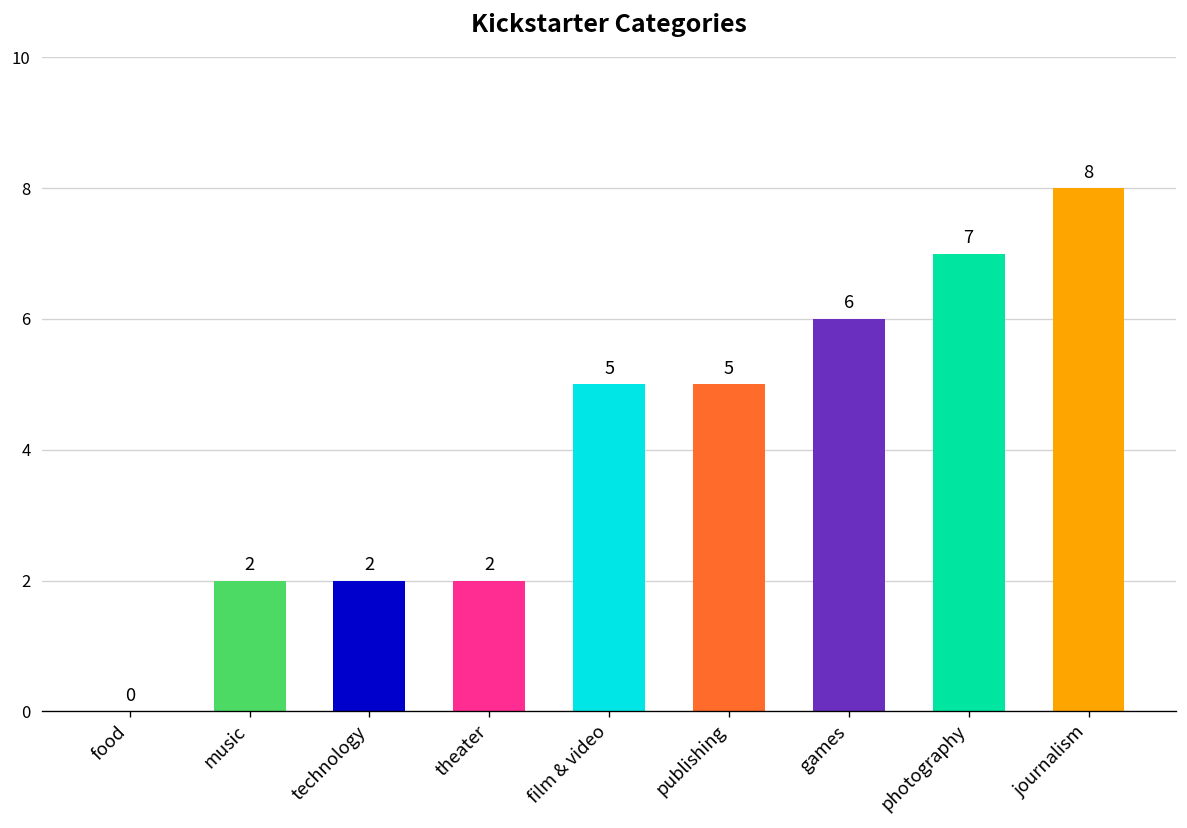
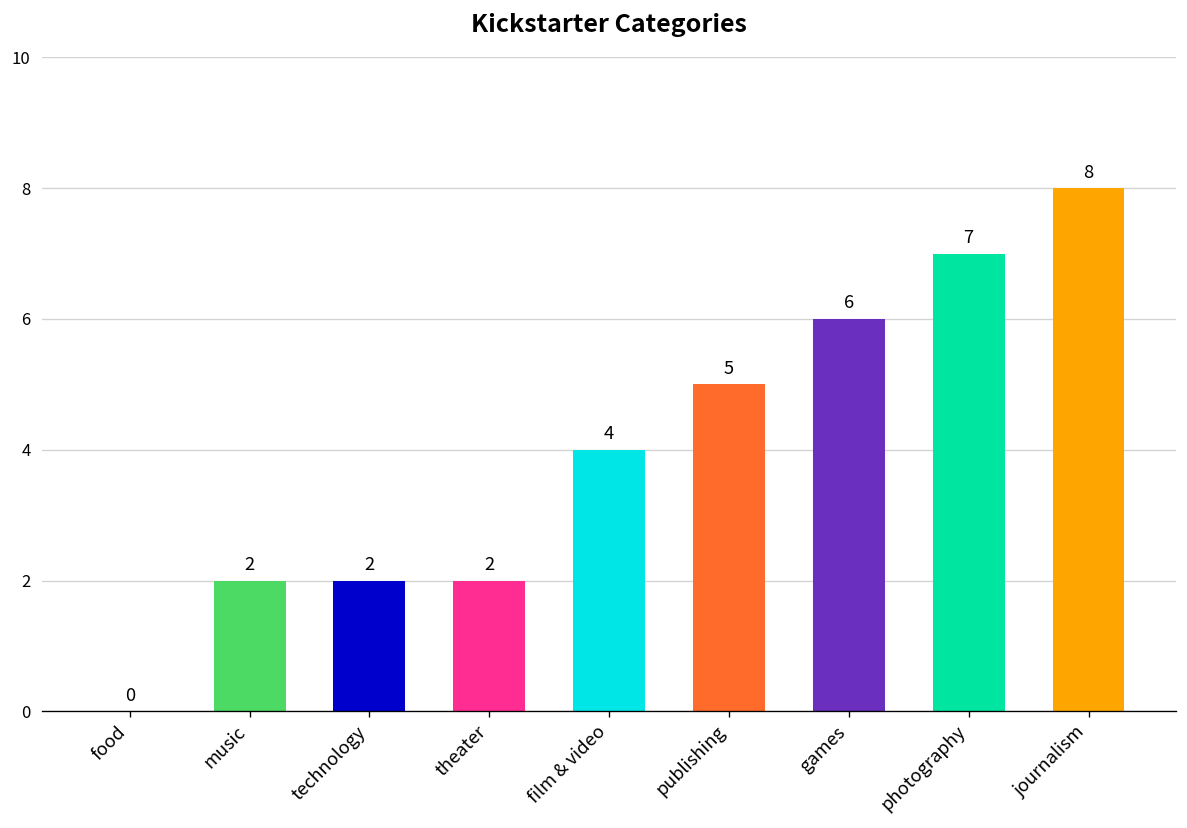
film & video: 5 -> 4
